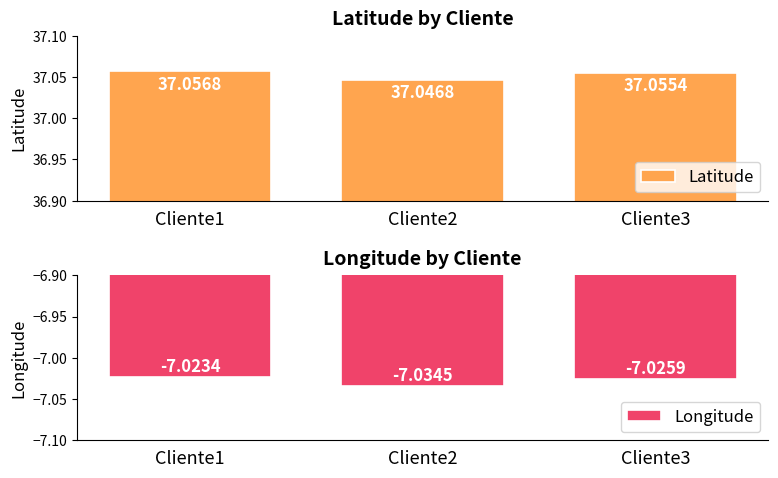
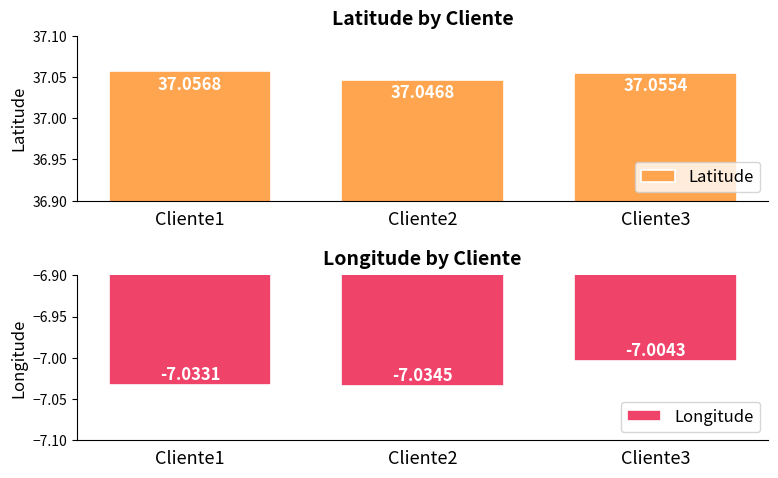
Longitude by Cliente, Cliente1: -7.0234 -> -7.0331
Longitude by Cliente, Cliente3: -7.0259 -> -7.0043
